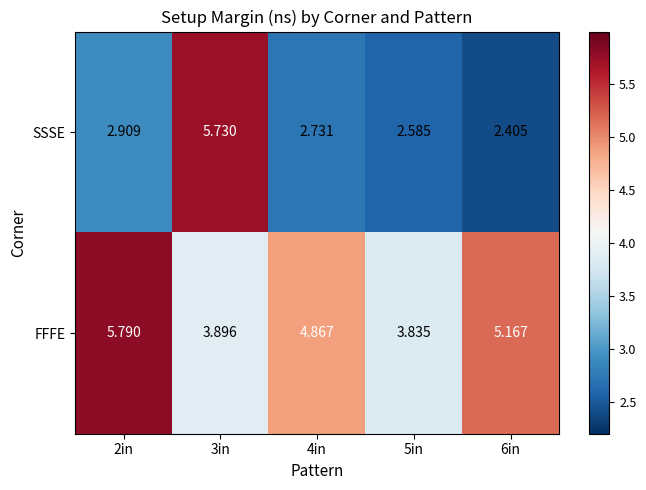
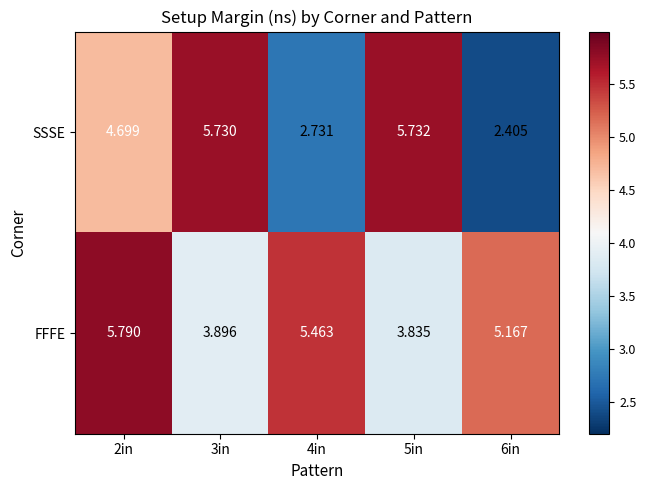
SSSE, 2in: 2.909 -> 4.699
SSSE, 5in: 2.585 -> 5.732
FFFE, 4in: 4.867 -> 5.463
